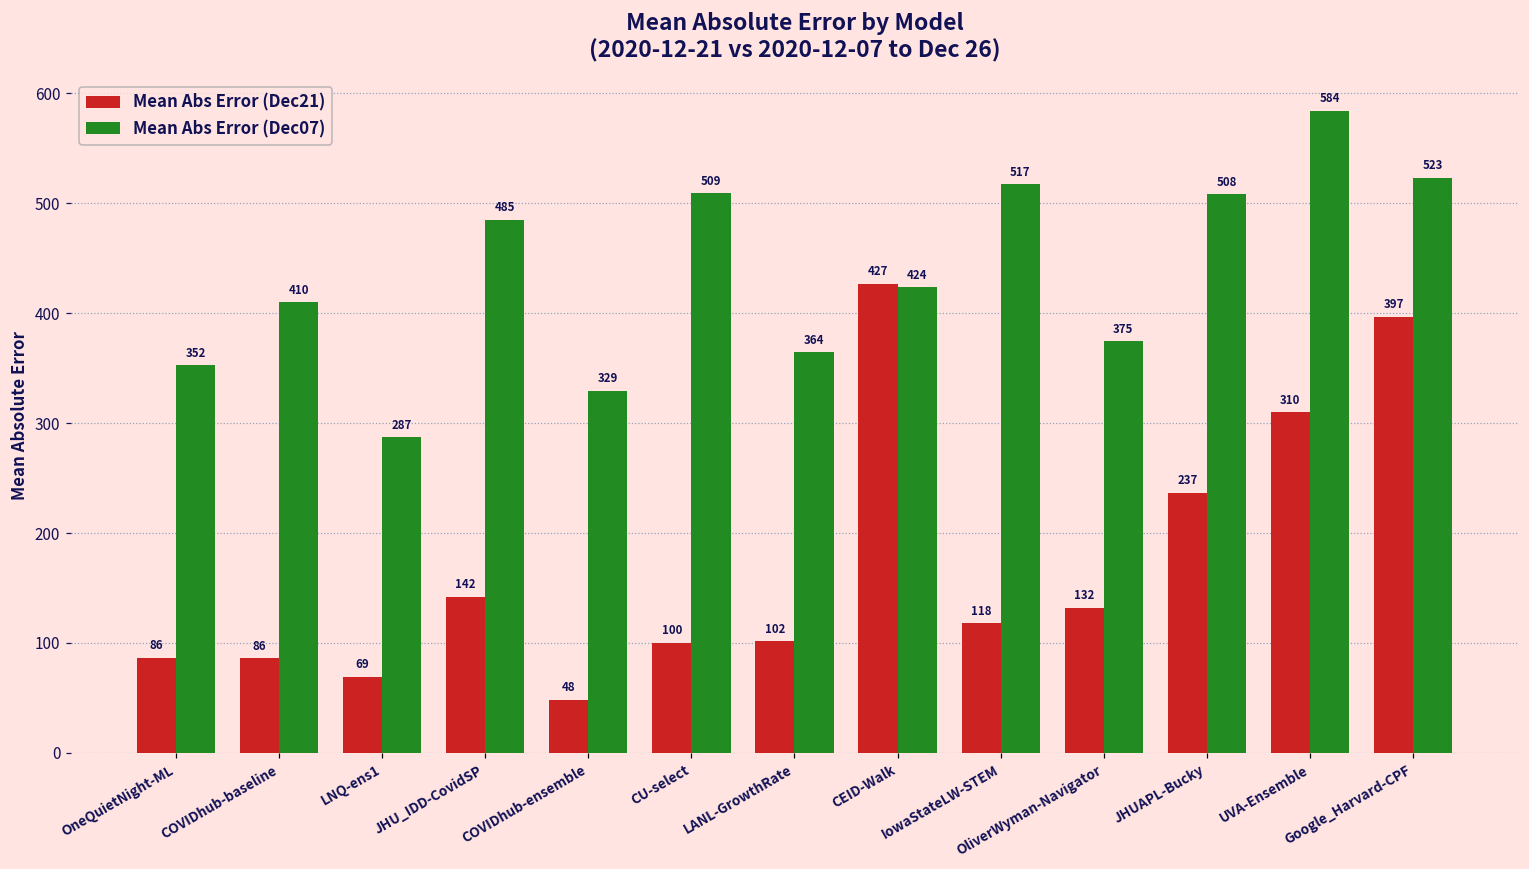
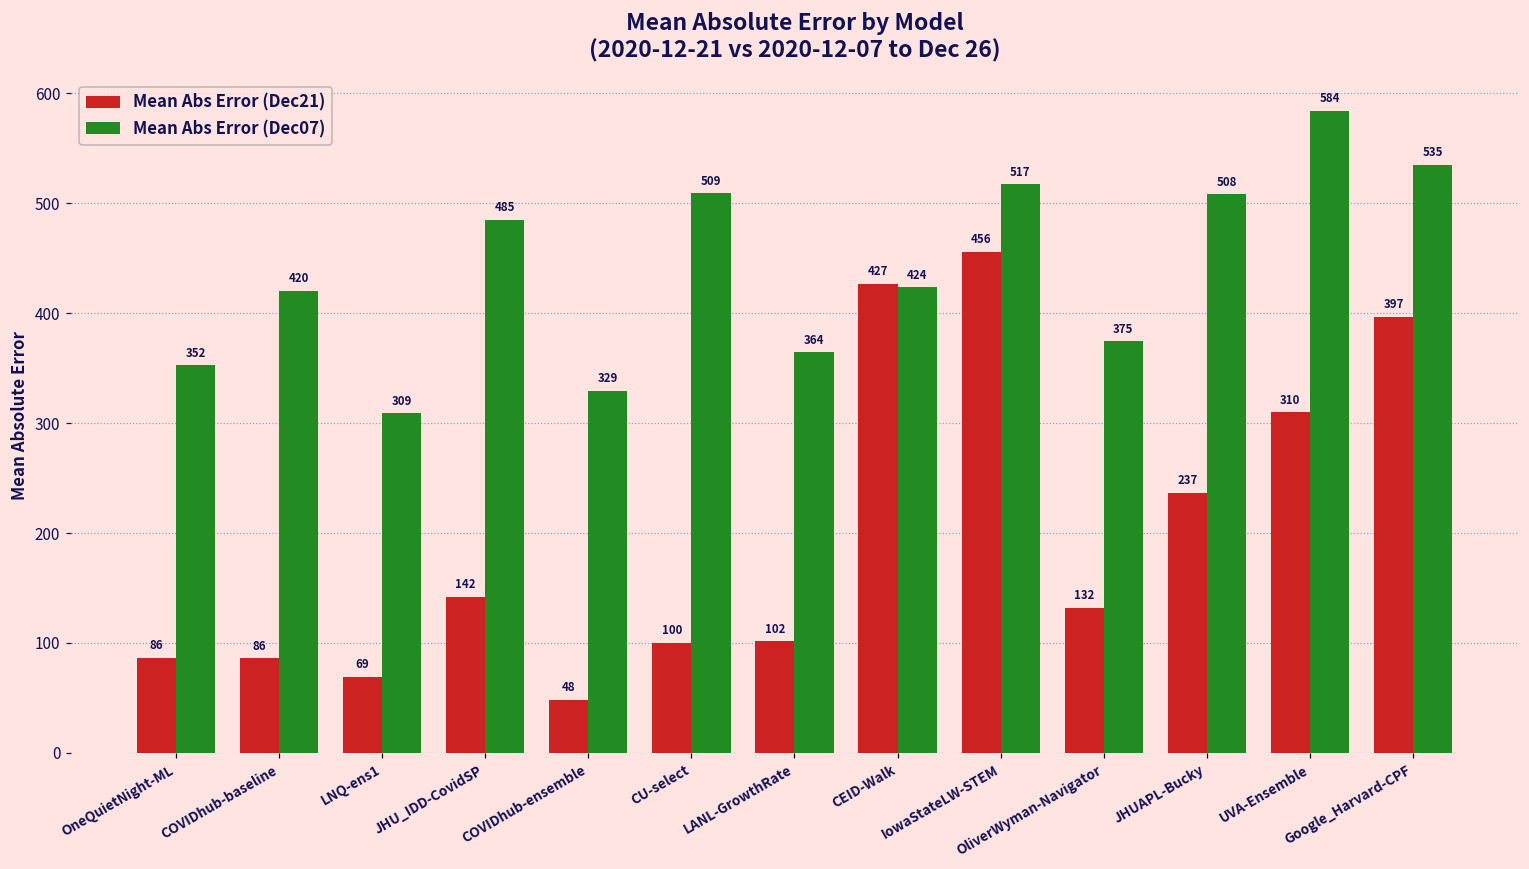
Mean Abs Error (Dec07), COVIDhub-baseline: 410 -> 420
Mean Abs Error (Dec07), LNQ-ens1: 287 -> 309
Mean Abs Error (Dec21), IowaStateLW-STEM: 118 -> 456
Mean Abs Error (Dec07), Google_Harvard-CPF: 523 -> 535
